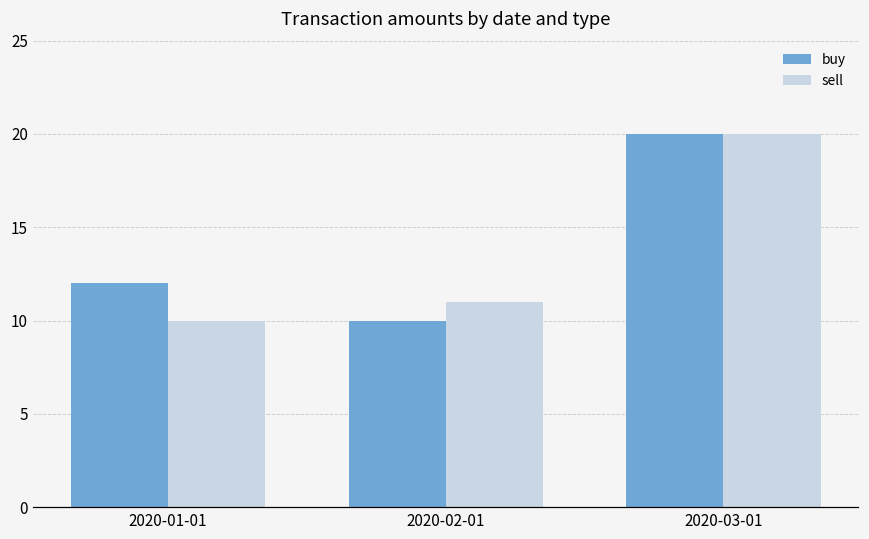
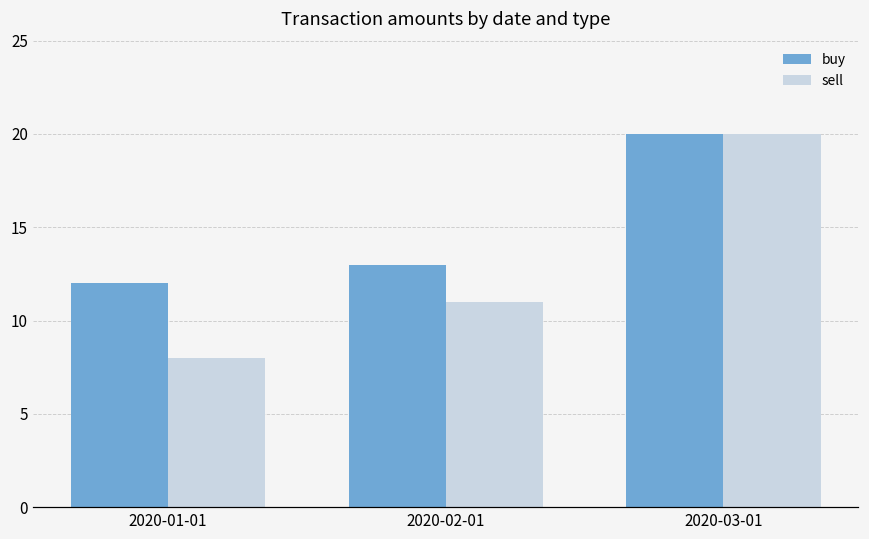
sell, 2020-01-01: 10 -> 8
buy, 2020-02-01: 10 -> 13
